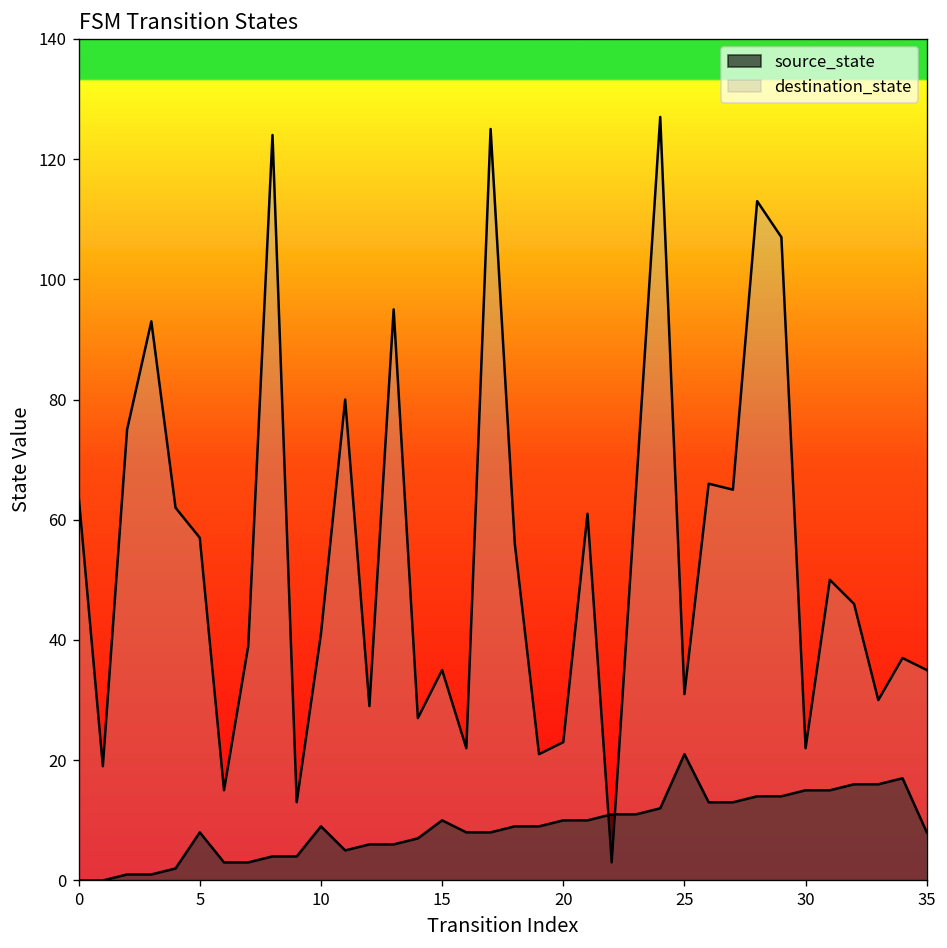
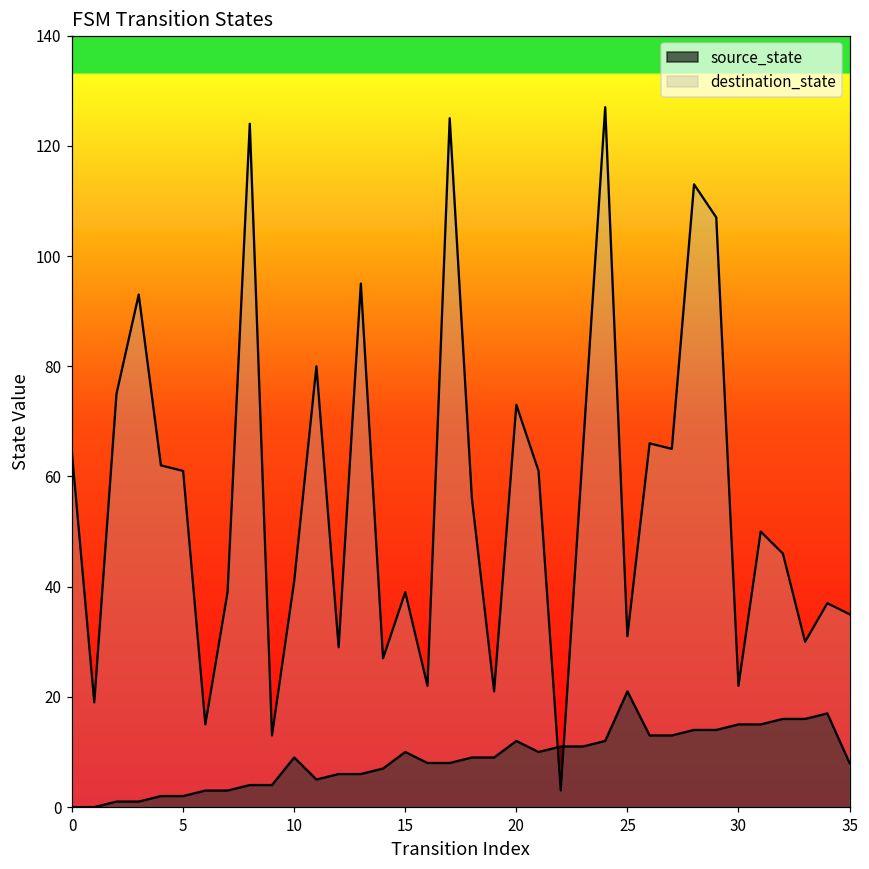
source_state, 5: 8 -> 2
destination_state, 5: 57 -> 61
destination_state, 15: 35 -> 39
source_state, 20: 10 -> 12
destination_state, 20: 23 -> 73
